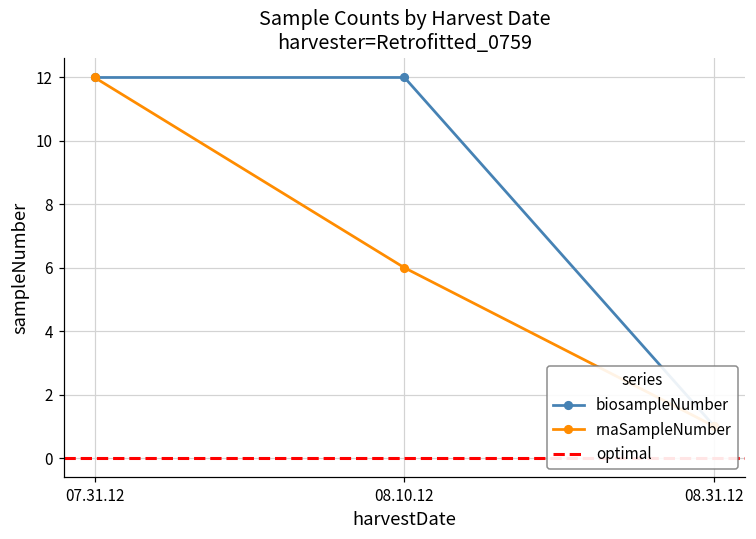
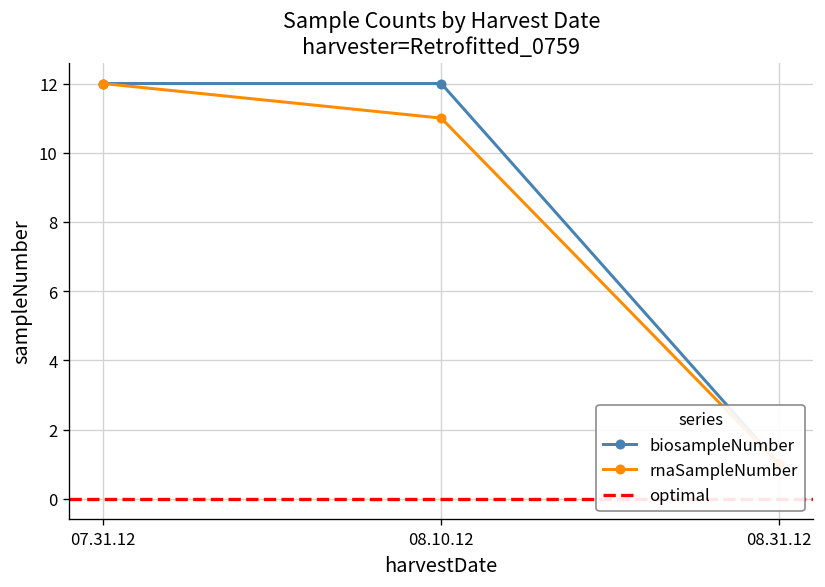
rnaSampleNumber, 08.10.12: 6 -> 11
